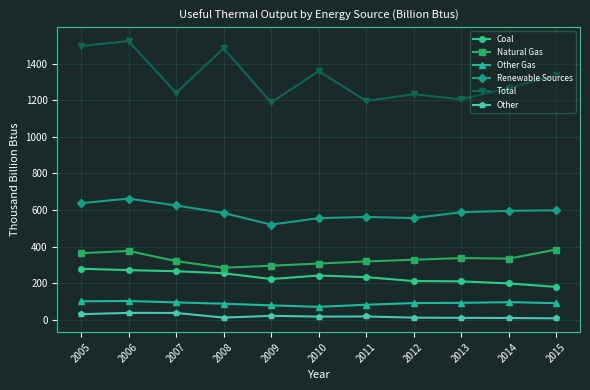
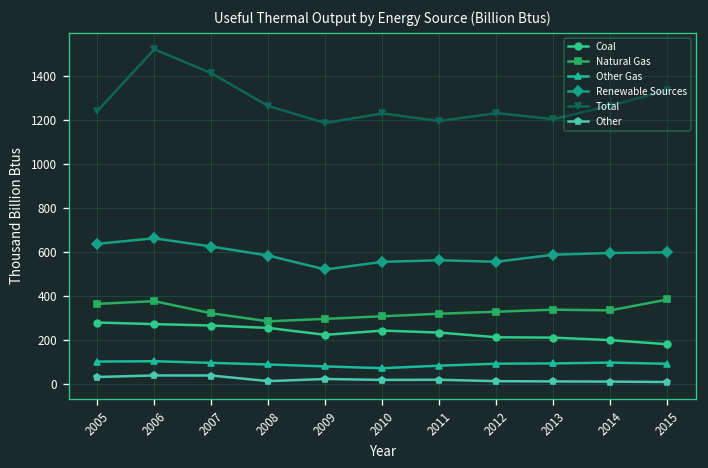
Total, 2005: 1500 -> 1240
Total, 2007: 1240 -> 1410
Total, 2008: 1480 -> 1260
Total, 2010: 1360 -> 1230
